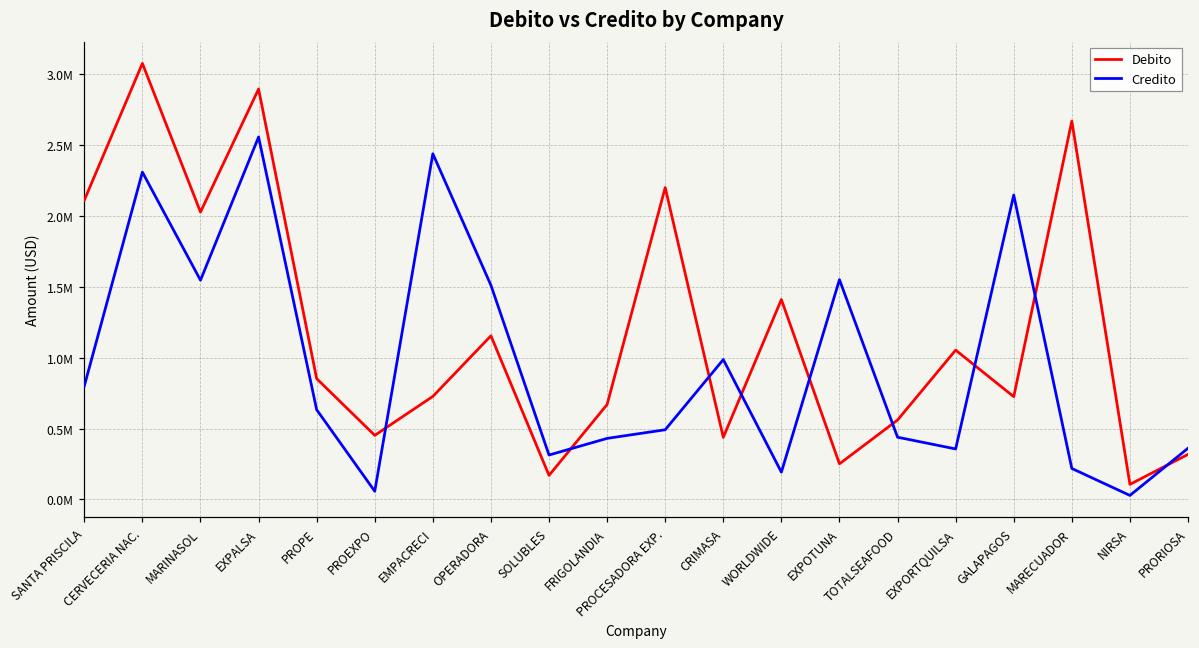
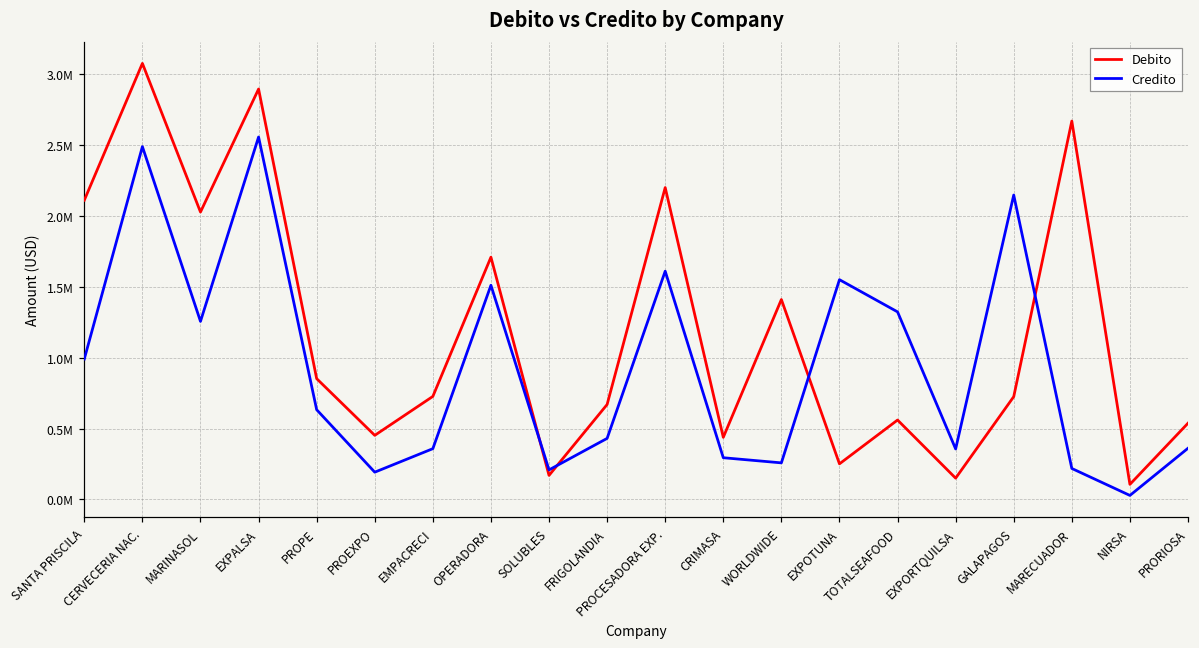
Credito, SANTA PRISCILA: 800000 -> 990000
Credito, CERVECERIA NAC.: 2310000 -> 2490000
Credito, MARINASOL: 1550000 -> 1260000
Credito, PROEXPO: 60000 -> 190000
Credito, EMPACRECI: 2440000 -> 360000
Debito, OPERADORA: 1150000 -> 1710000
Credito, SOLUBLES: 310000 -> 210000
Credito, PROCESADORA EXP.: 490000 -> 1610000
Credito, CRIMASA: 990000 -> 290000
Credito, WORLDWIDE: 190000 -> 260000
Credito, TOTALSEAFOOD: 440000 -> 1320000
Debito, EXPORTQUILSA: 1050000 -> 150000
Debito, PRORIOSA: 320000 -> 540000
